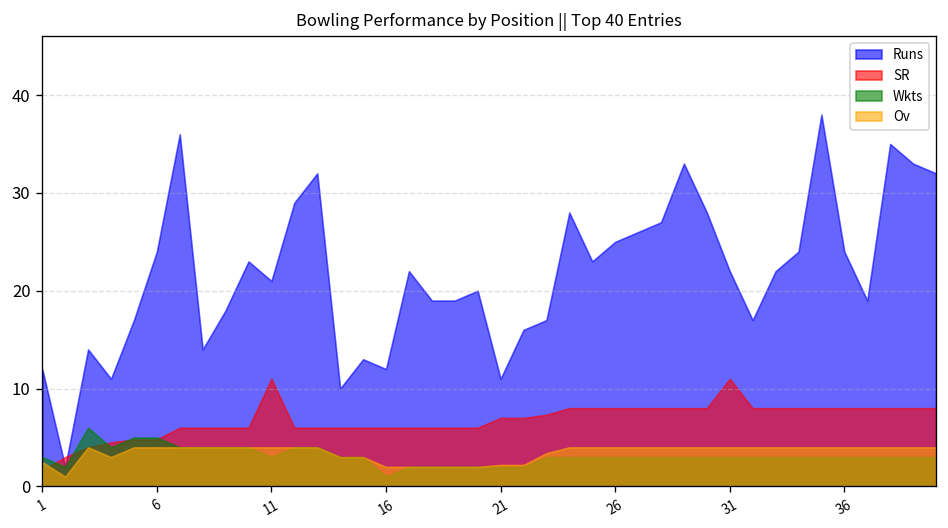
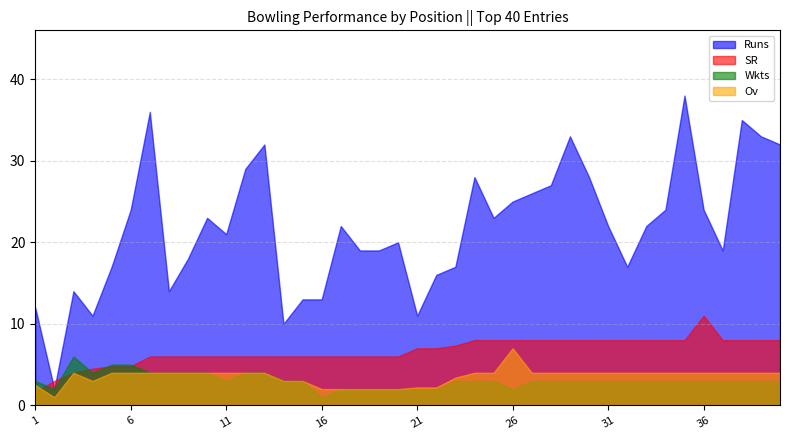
SR, 11: 11 -> 6
Runs, 16: 12 -> 13
Wkts, 26: 3 -> 2
Ov, 26: 4 -> 7
SR, 31: 11 -> 8
SR, 36: 8 -> 11
